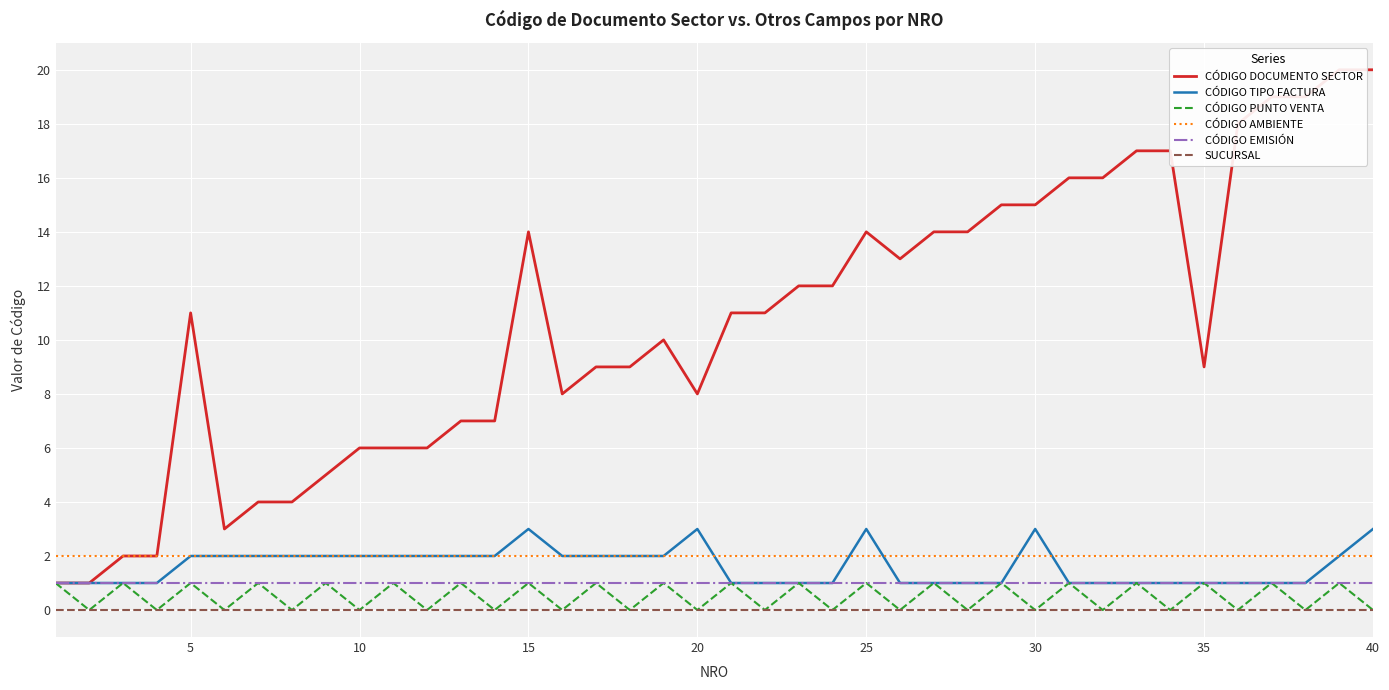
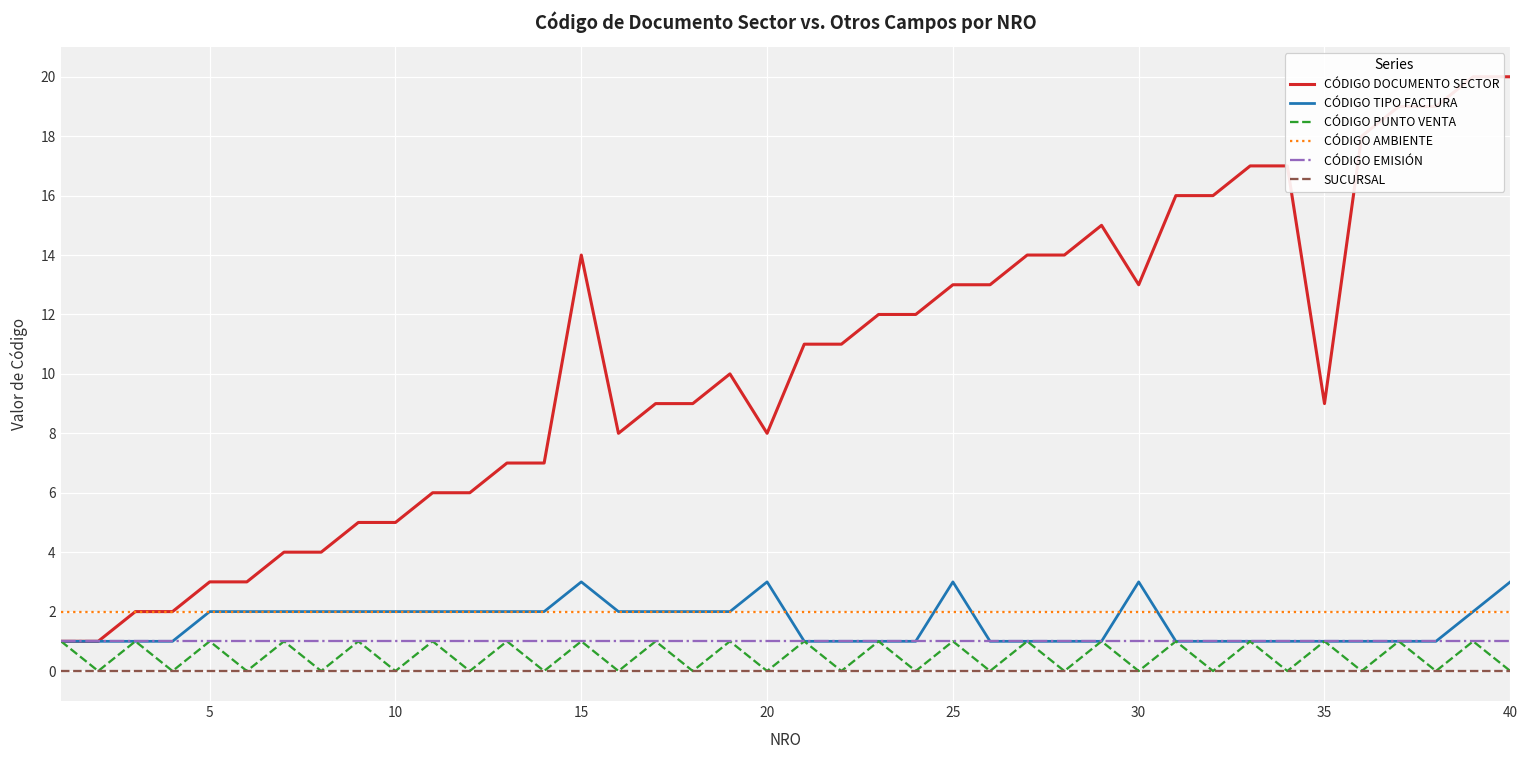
CÓDIGO DOCUMENTO SECTOR, 5: 11 -> 3
CÓDIGO DOCUMENTO SECTOR, 10: 6 -> 5
CÓDIGO DOCUMENTO SECTOR, 25: 14 -> 13
CÓDIGO DOCUMENTO SECTOR, 30: 15 -> 13
